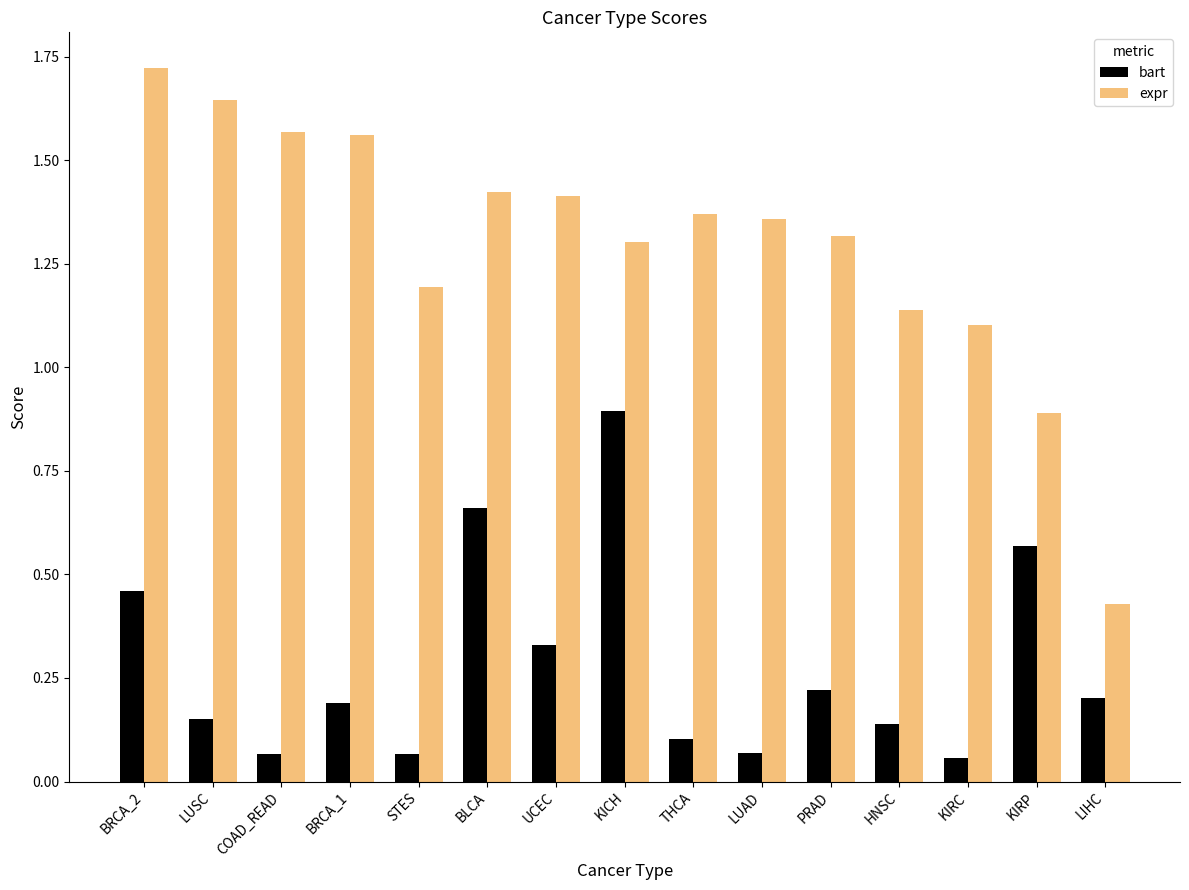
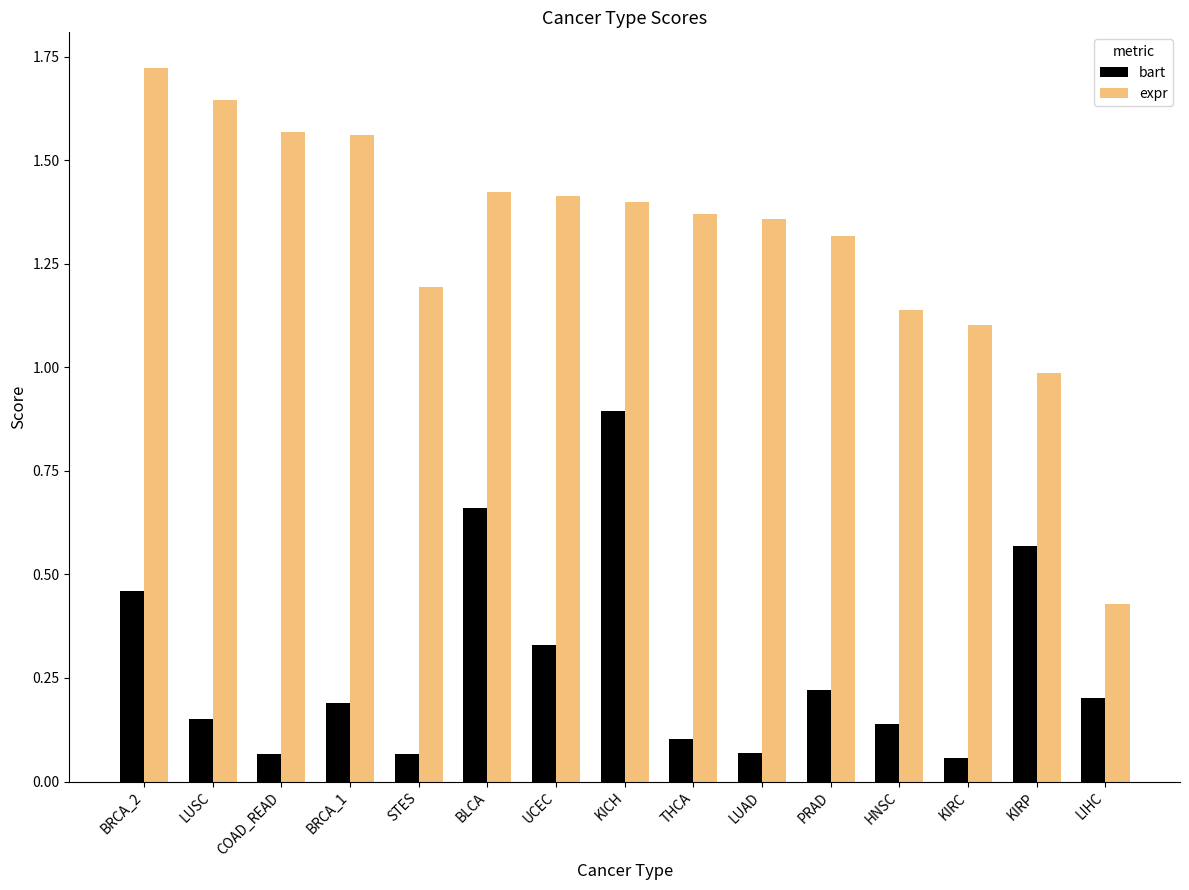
expr, KICH: 1.30 -> 1.40
expr, KIRP: 0.89 -> 0.99
